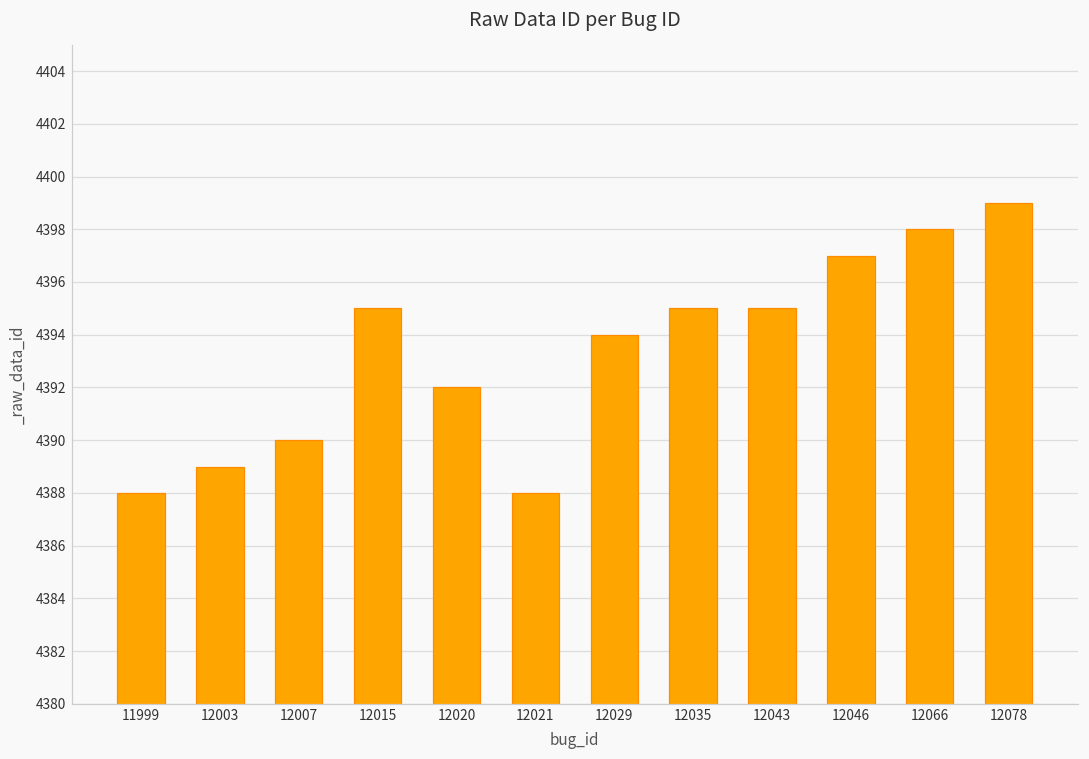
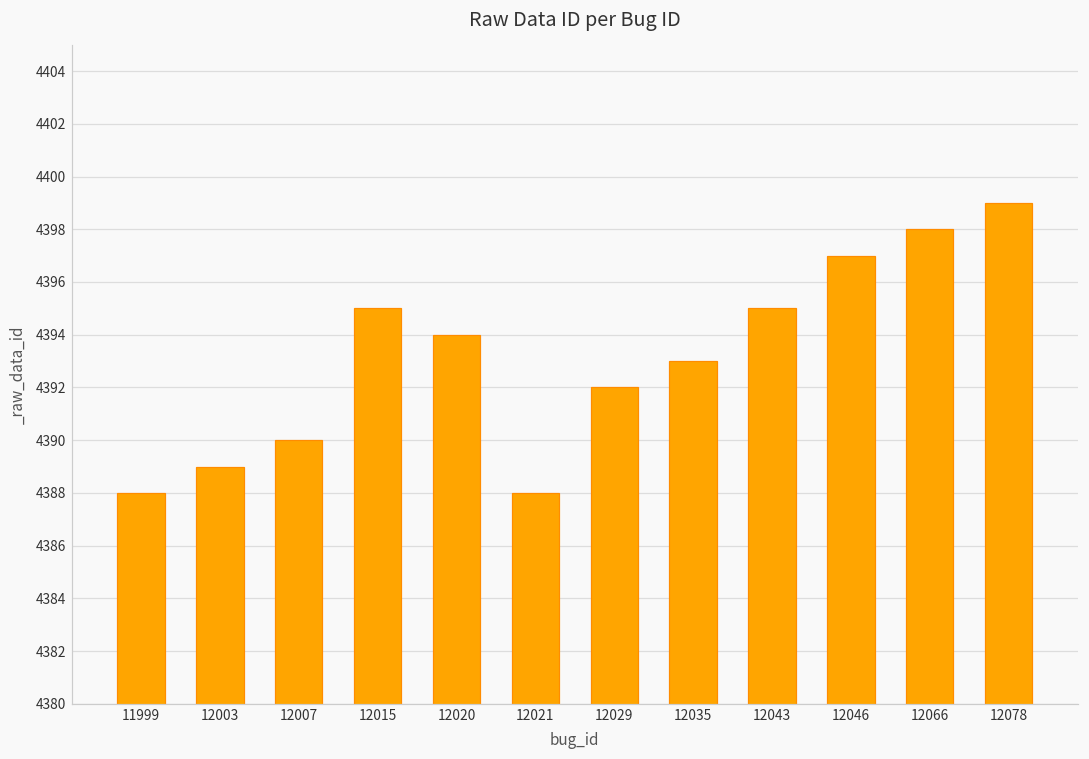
12020: 4392 -> 4394
12029: 4394 -> 4392
12035: 4395 -> 4393
